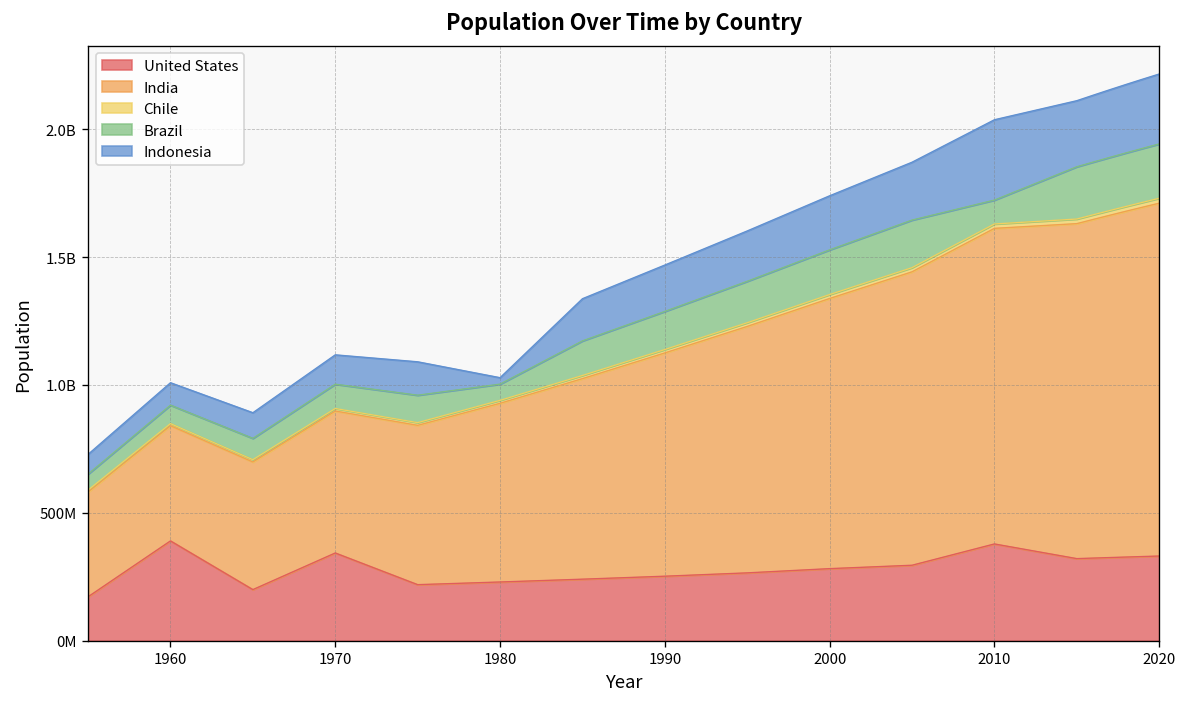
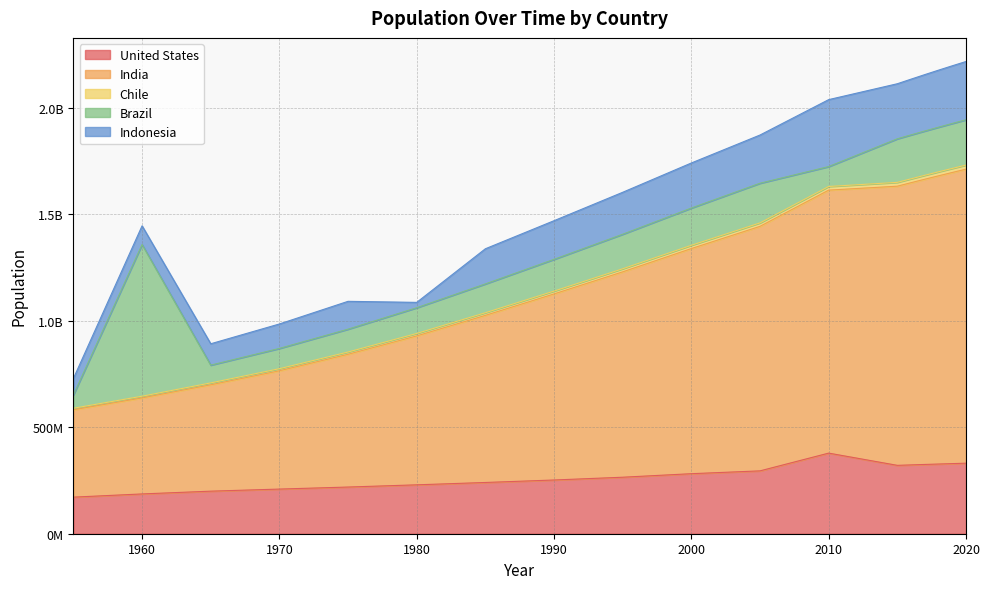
United States, 1960: 390000000 -> 190000000
Brazil, 1960: 70000000 -> 710000000
United States, 1970: 340000000 -> 210000000
Brazil, 1980: 60000000 -> 120000000
